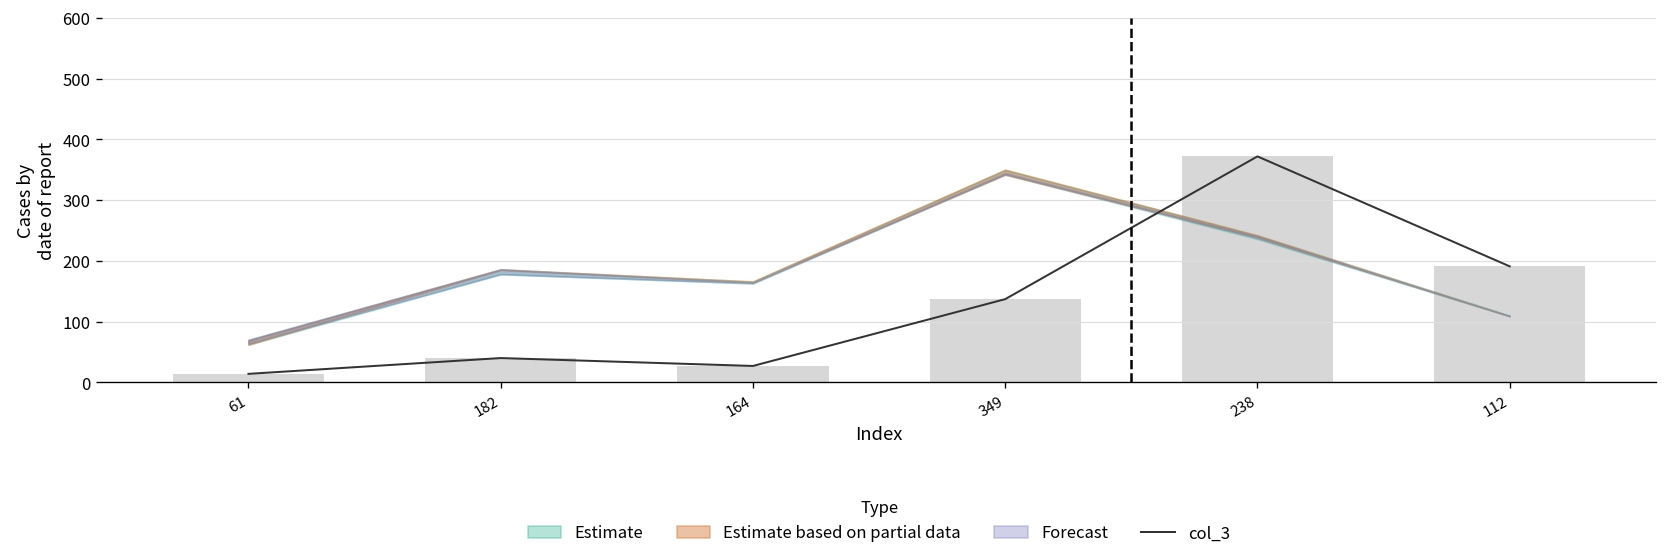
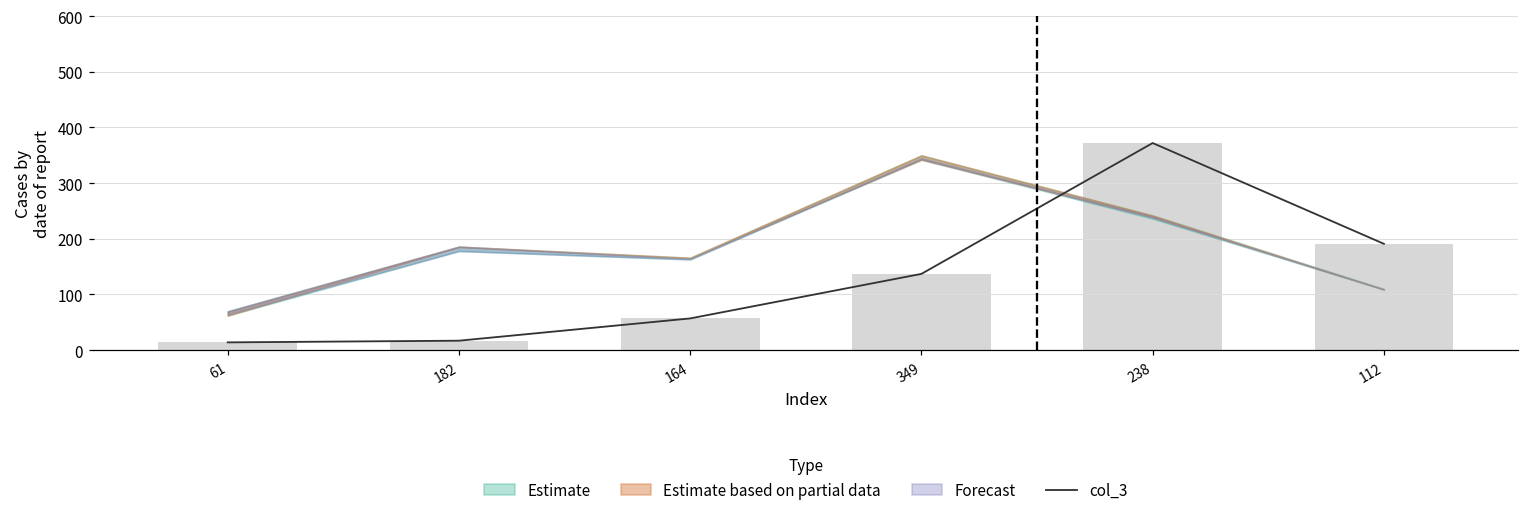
col_3, 182: 40 -> 20
col_3, 164: 30 -> 60
